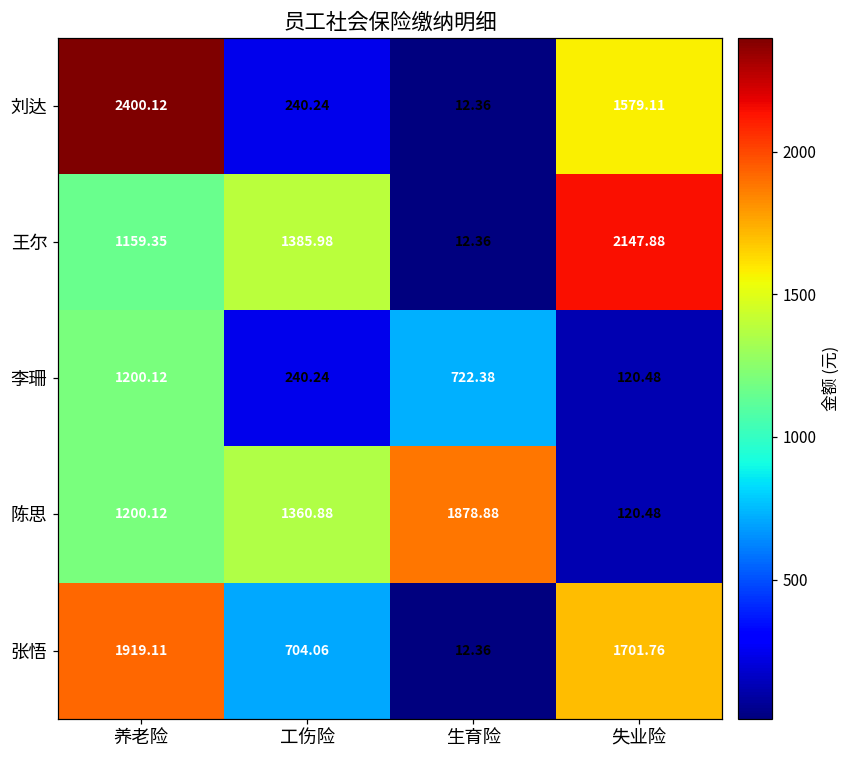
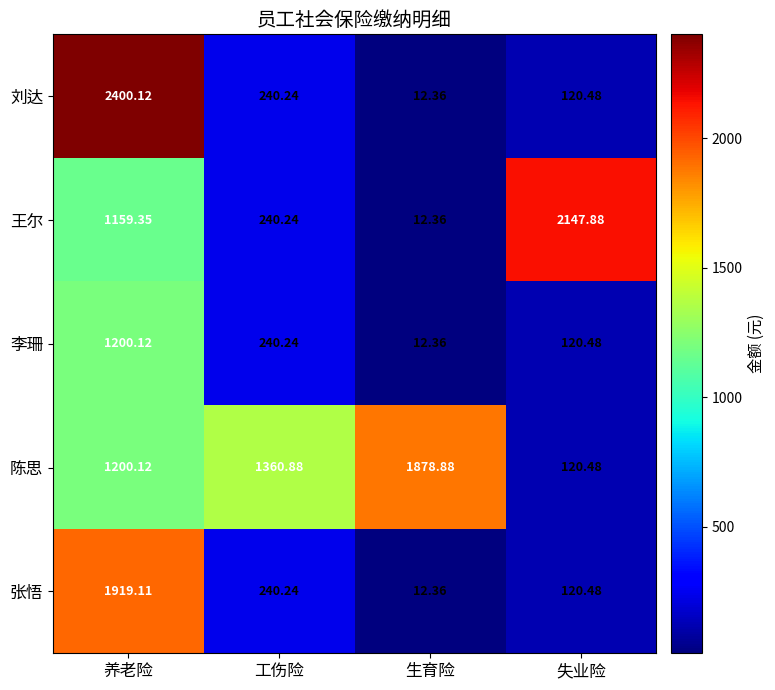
刘达, 失业险: 1579.11 -> 120.48
王尔, 工伤险: 1385.98 -> 240.24
李珊, 生育险: 722.38 -> 12.36
张悟, 工伤险: 704.06 -> 240.24
张悟, 失业险: 1701.76 -> 120.48
